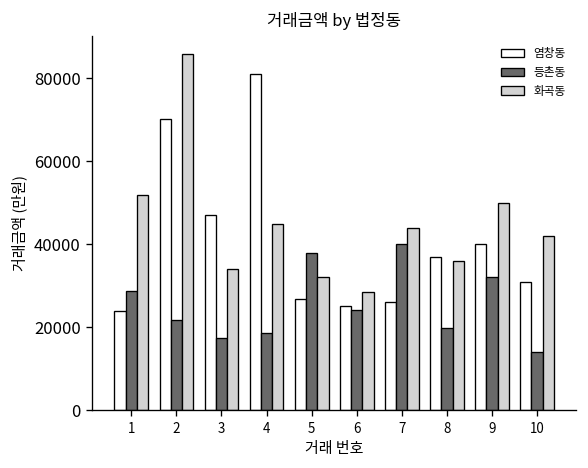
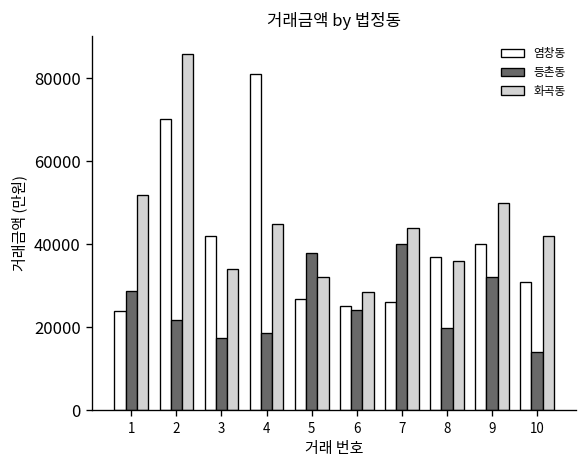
염창동, 3: 47000 -> 42000
